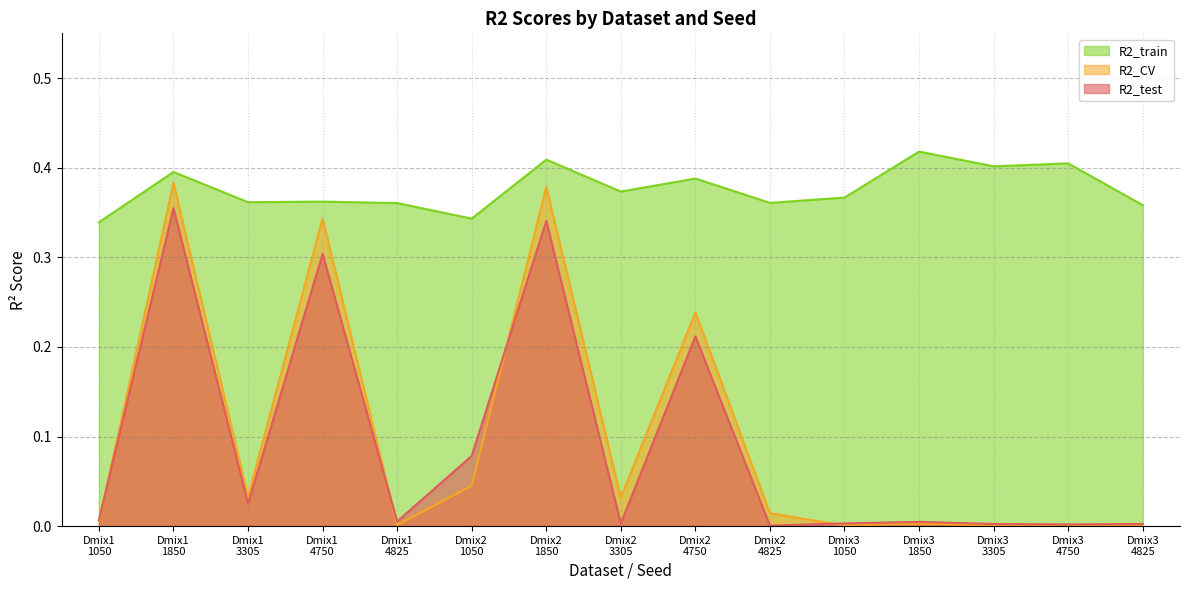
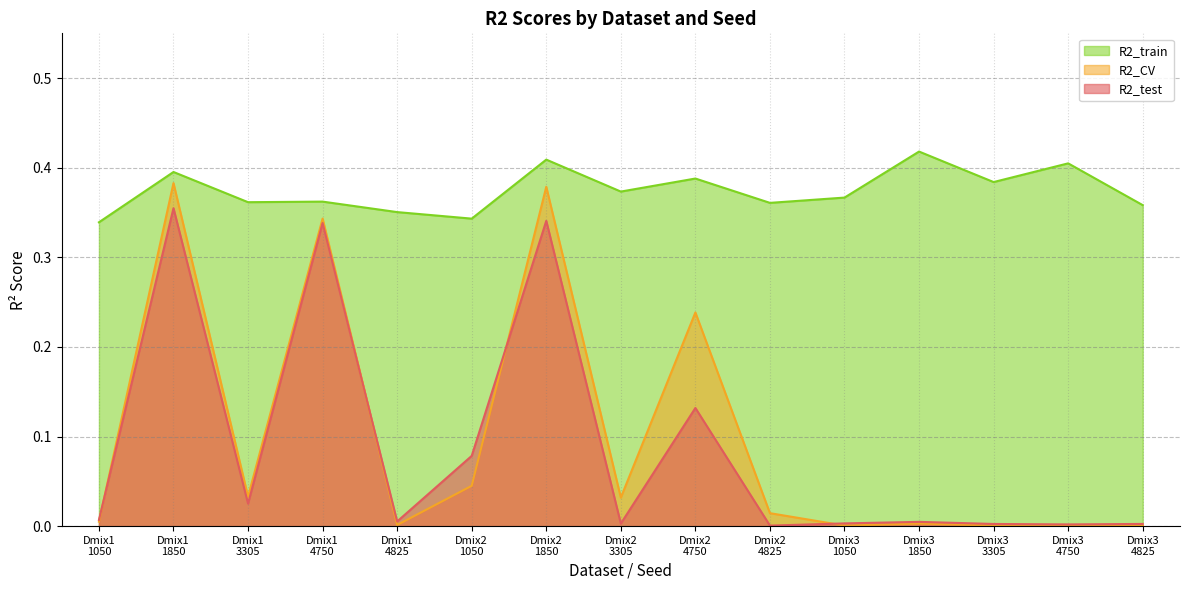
R2_test, Dmix1 4750: 0.30 -> 0.34
R2_train, Dmix1 4825: 0.36 -> 0.35
R2_test, Dmix2 4750: 0.21 -> 0.13
R2_train, Dmix3 3305: 0.40 -> 0.38
